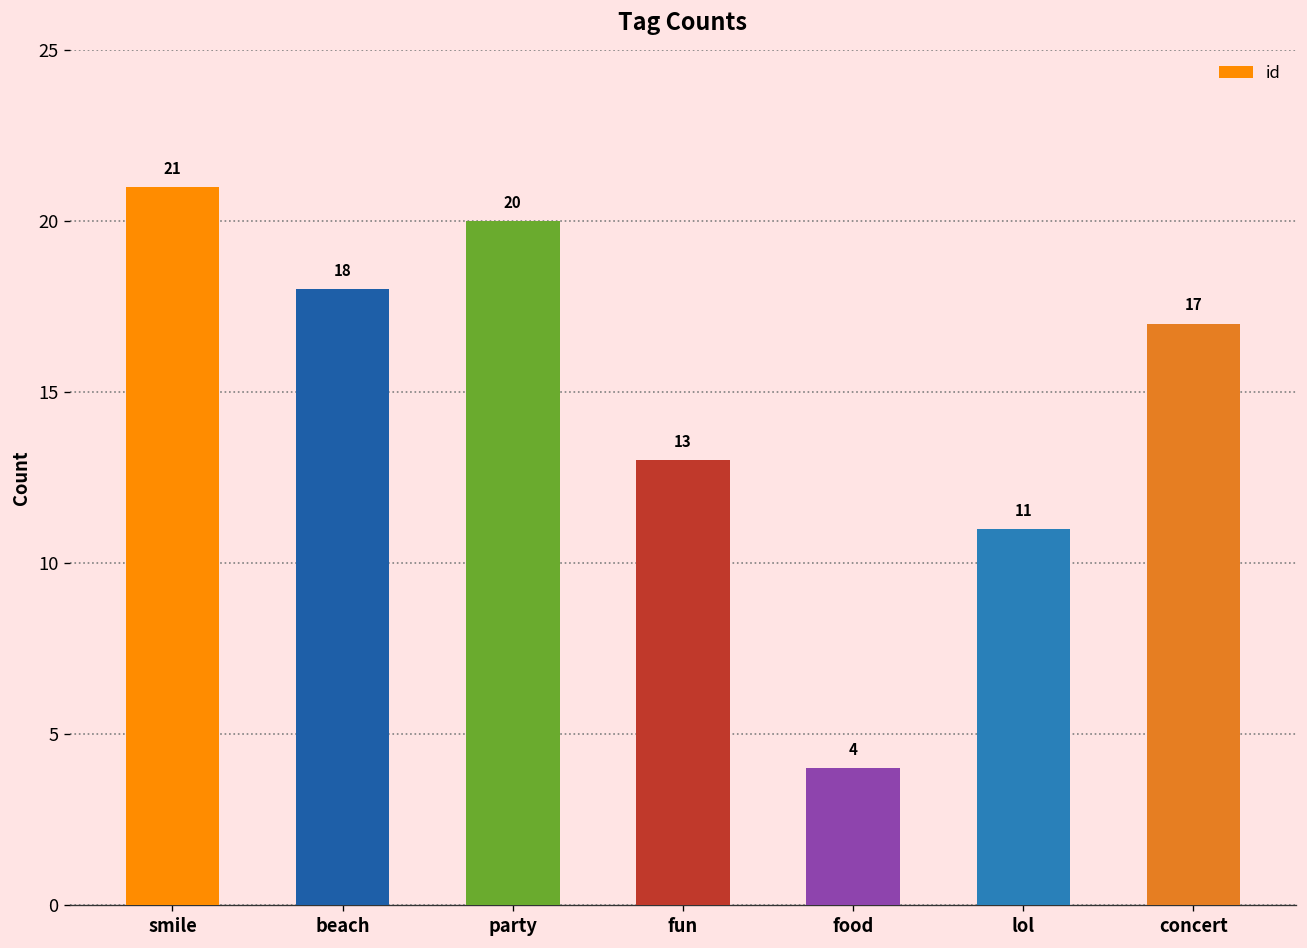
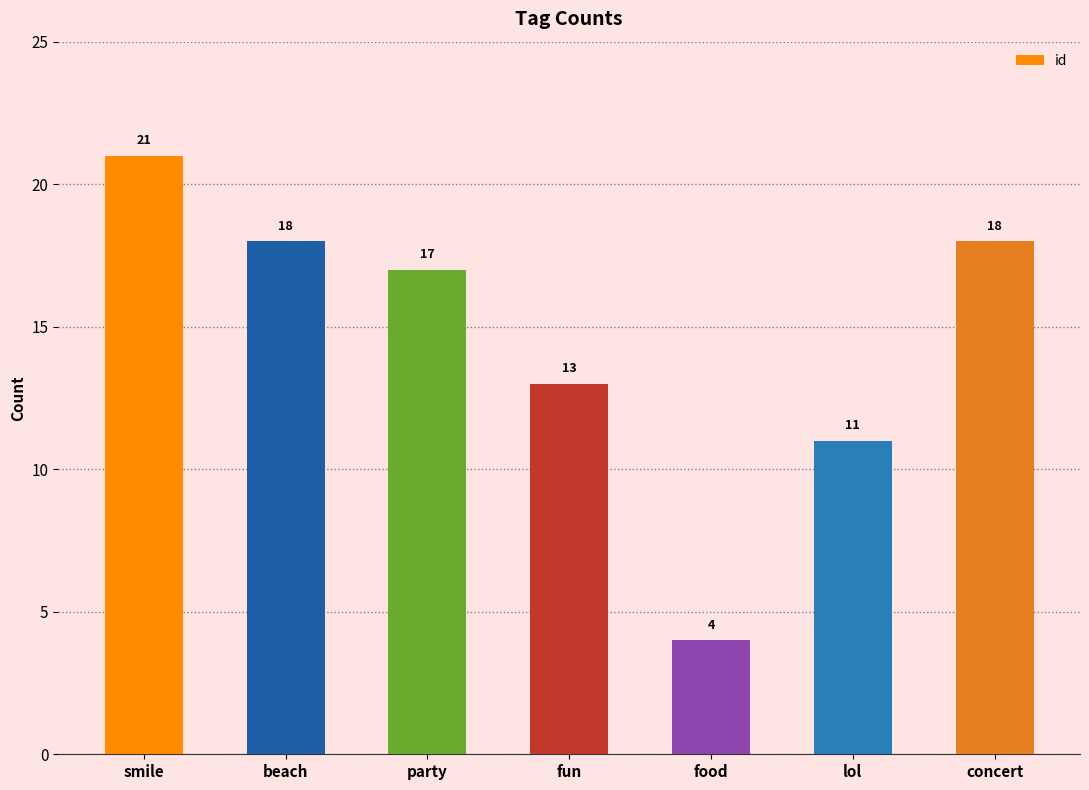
party: 20 -> 17
concert: 17 -> 18
